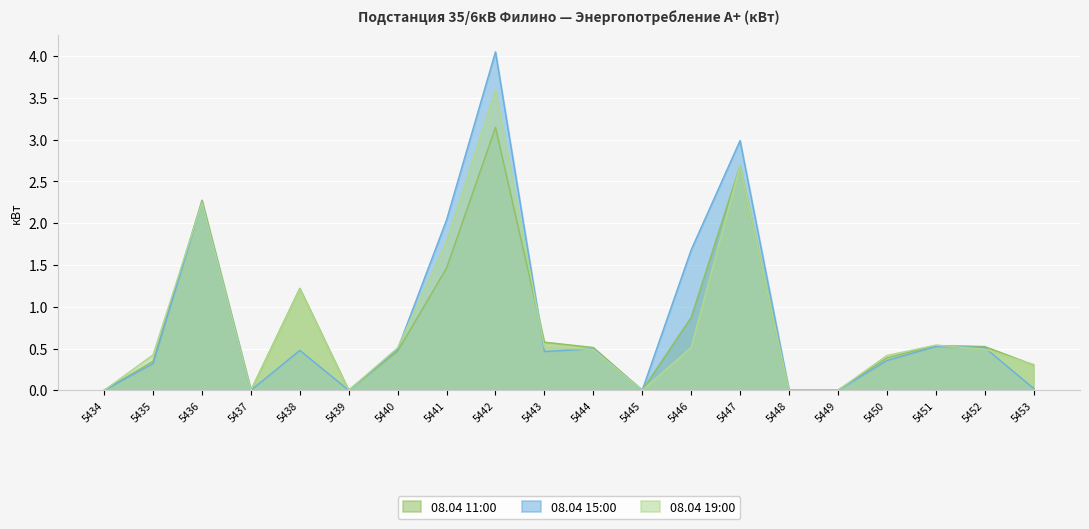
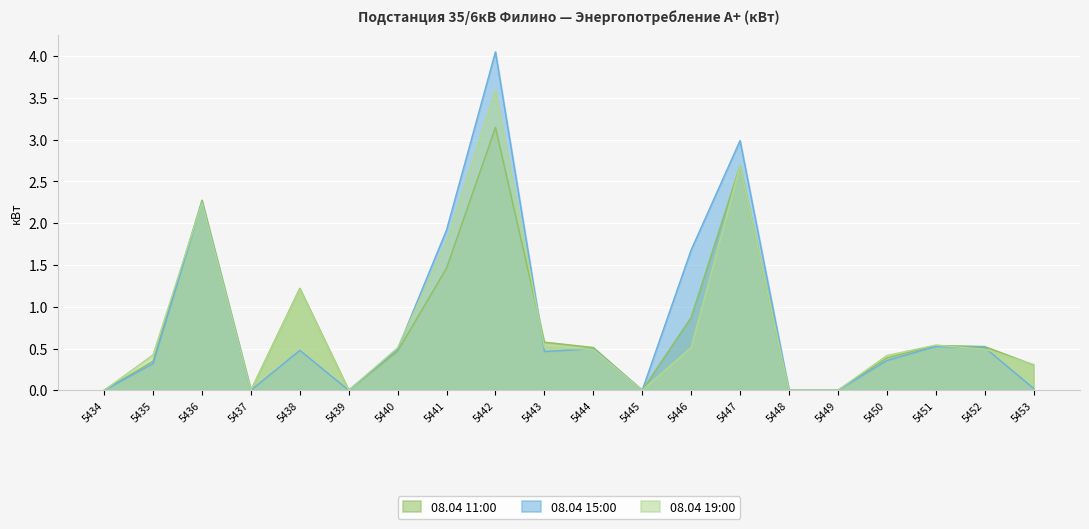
08.04 15:00, 5441: 2.0 -> 1.9
